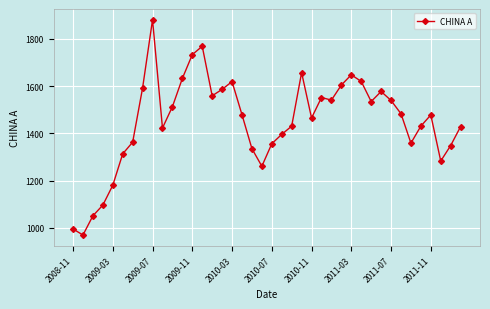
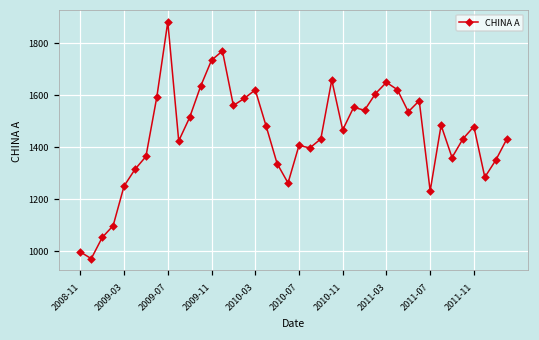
2009-03: 1180 -> 1250
2010-07: 1360 -> 1410
2011-07: 1540 -> 1230
